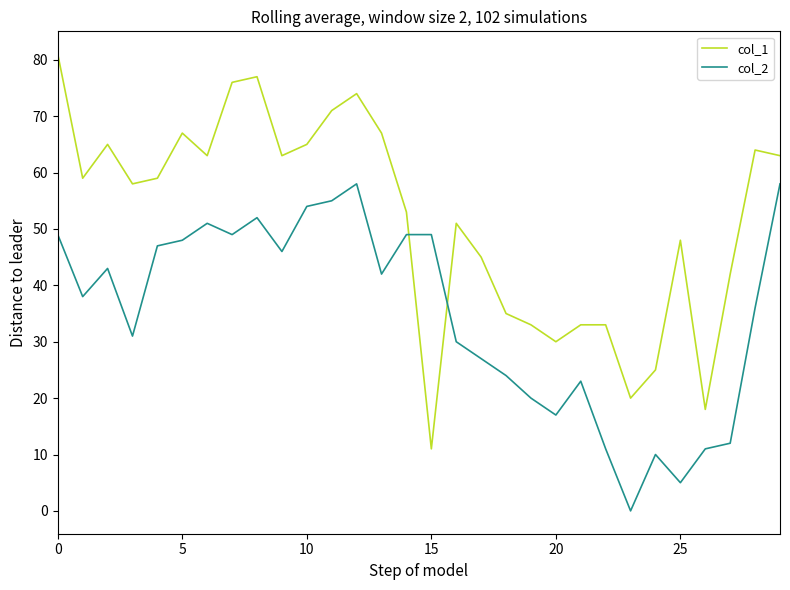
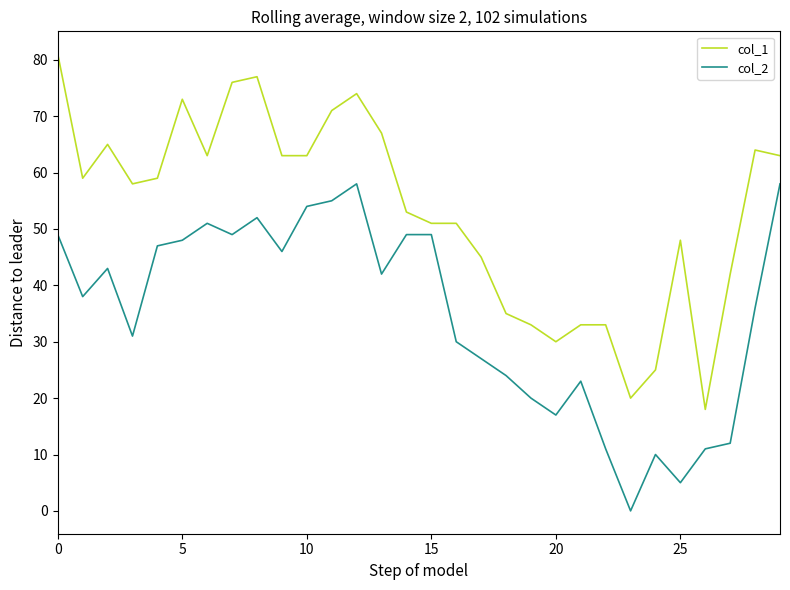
col_1, 5: 67 -> 73
col_1, 10: 65 -> 63
col_1, 15: 11 -> 51
